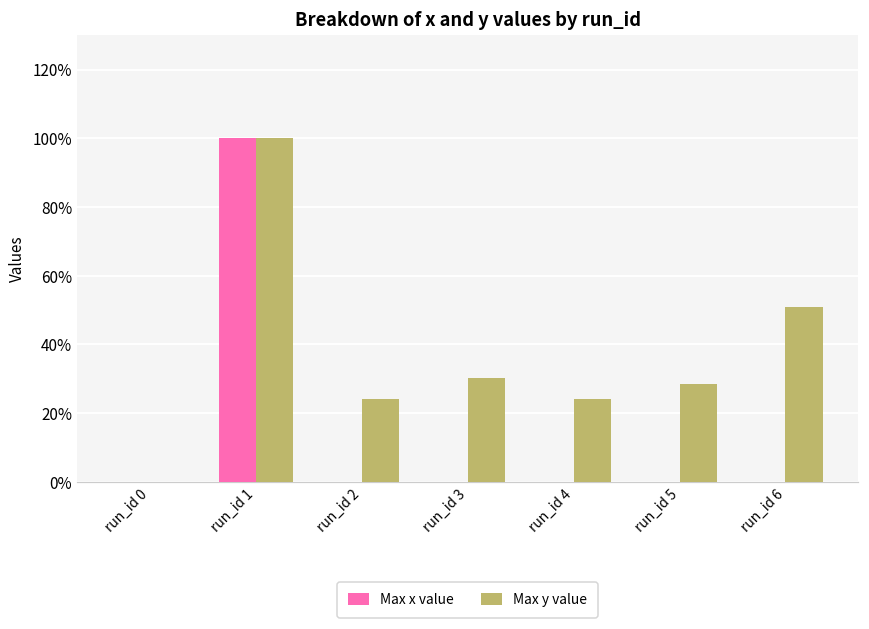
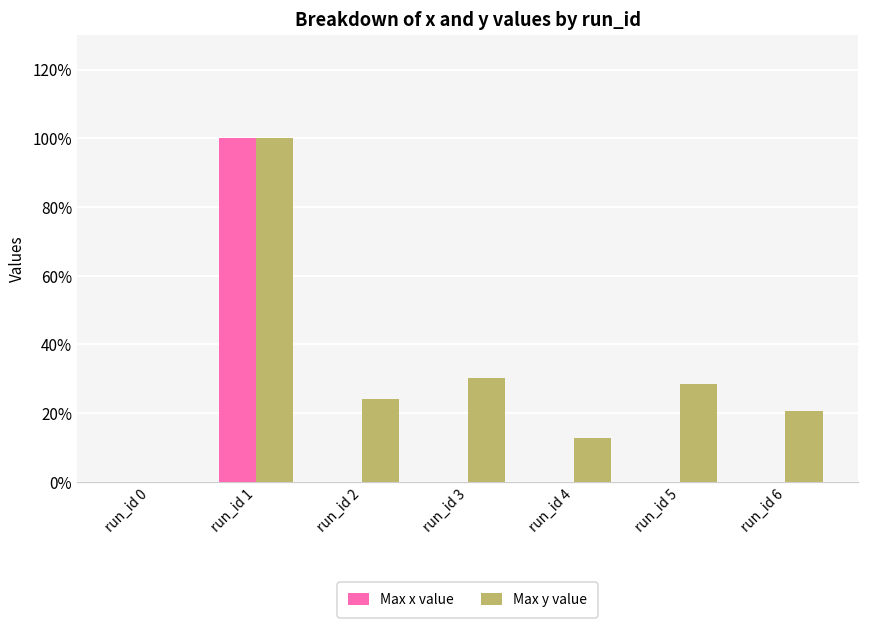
Max y value, run_id 4: 24% -> 13%
Max y value, run_id 6: 51% -> 21%
